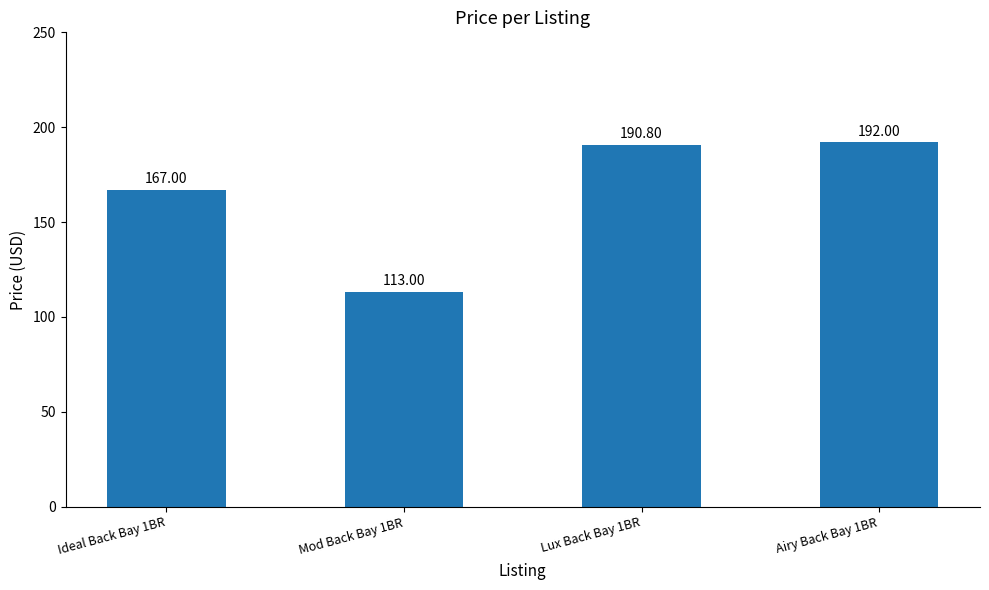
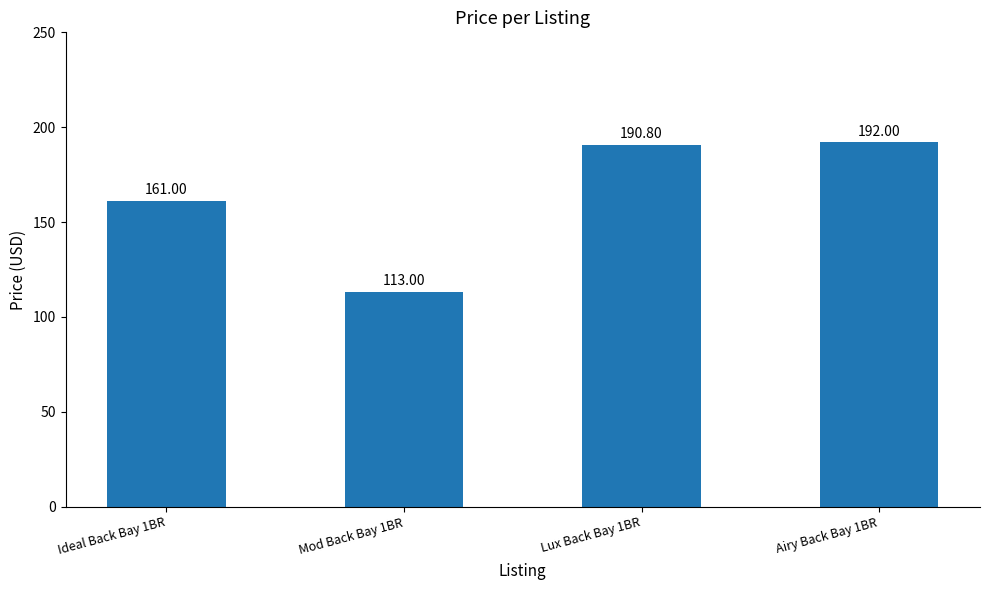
Ideal Back Bay 1BR: 167.00 -> 161.00
